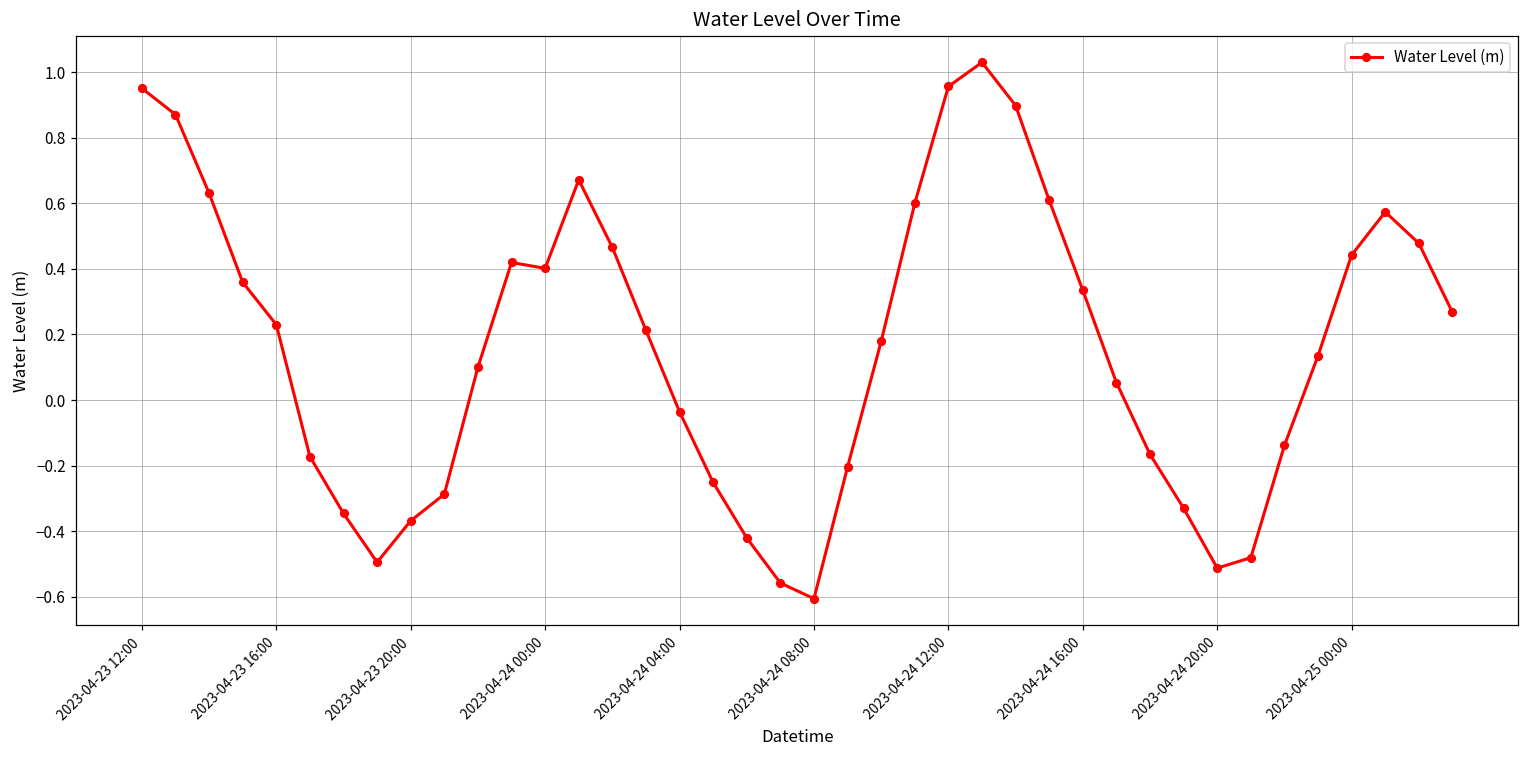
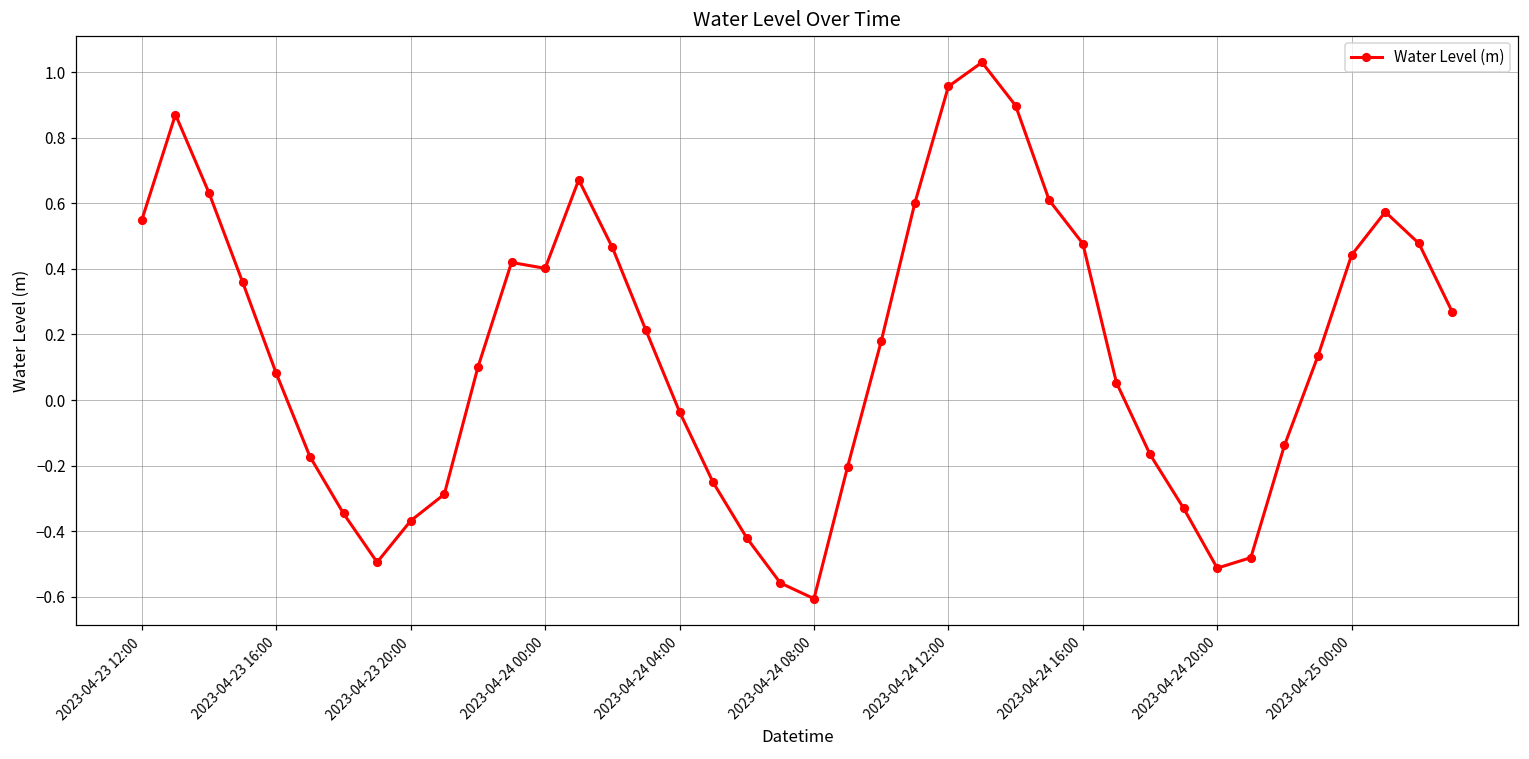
2023-04-23 12:00: 0.95 -> 0.55
2023-04-23 16:00: 0.23 -> 0.08
2023-04-24 16:00: 0.33 -> 0.48
